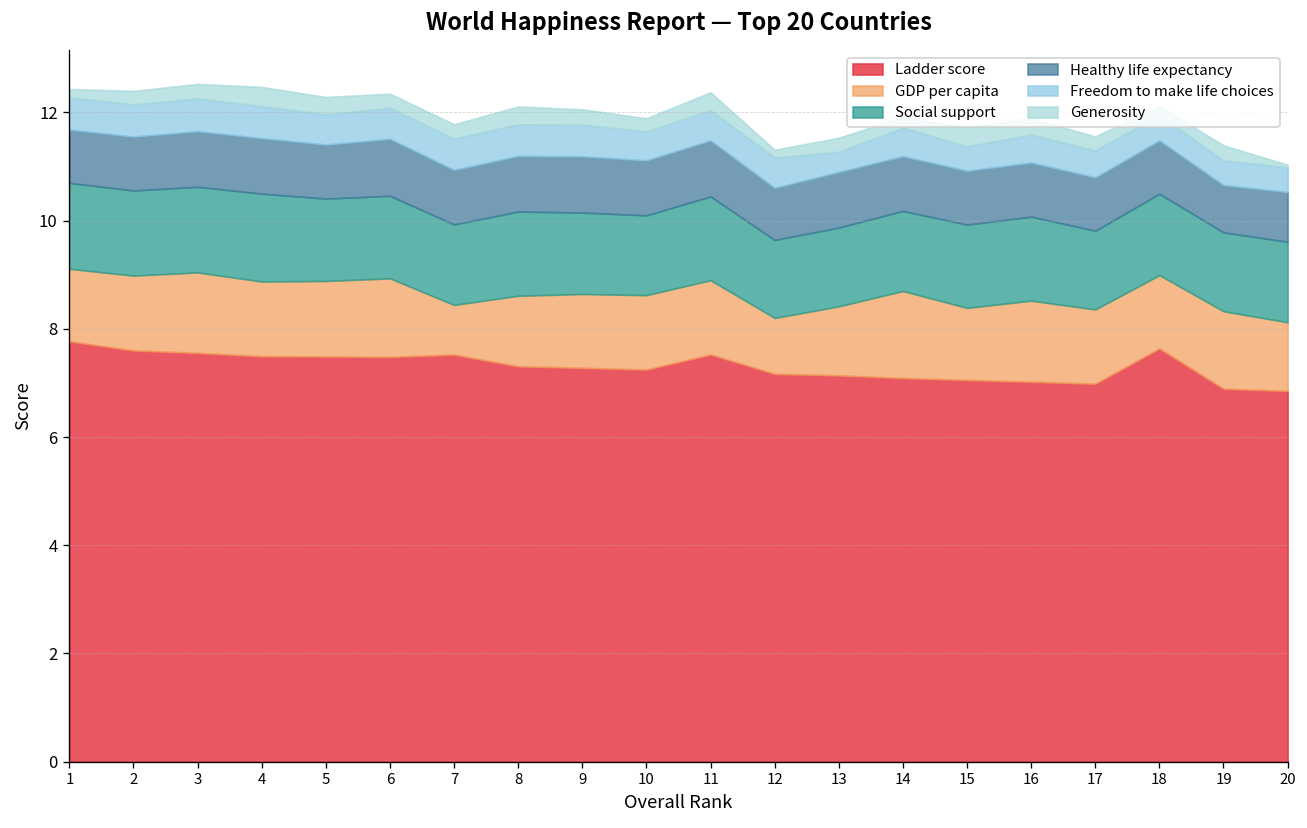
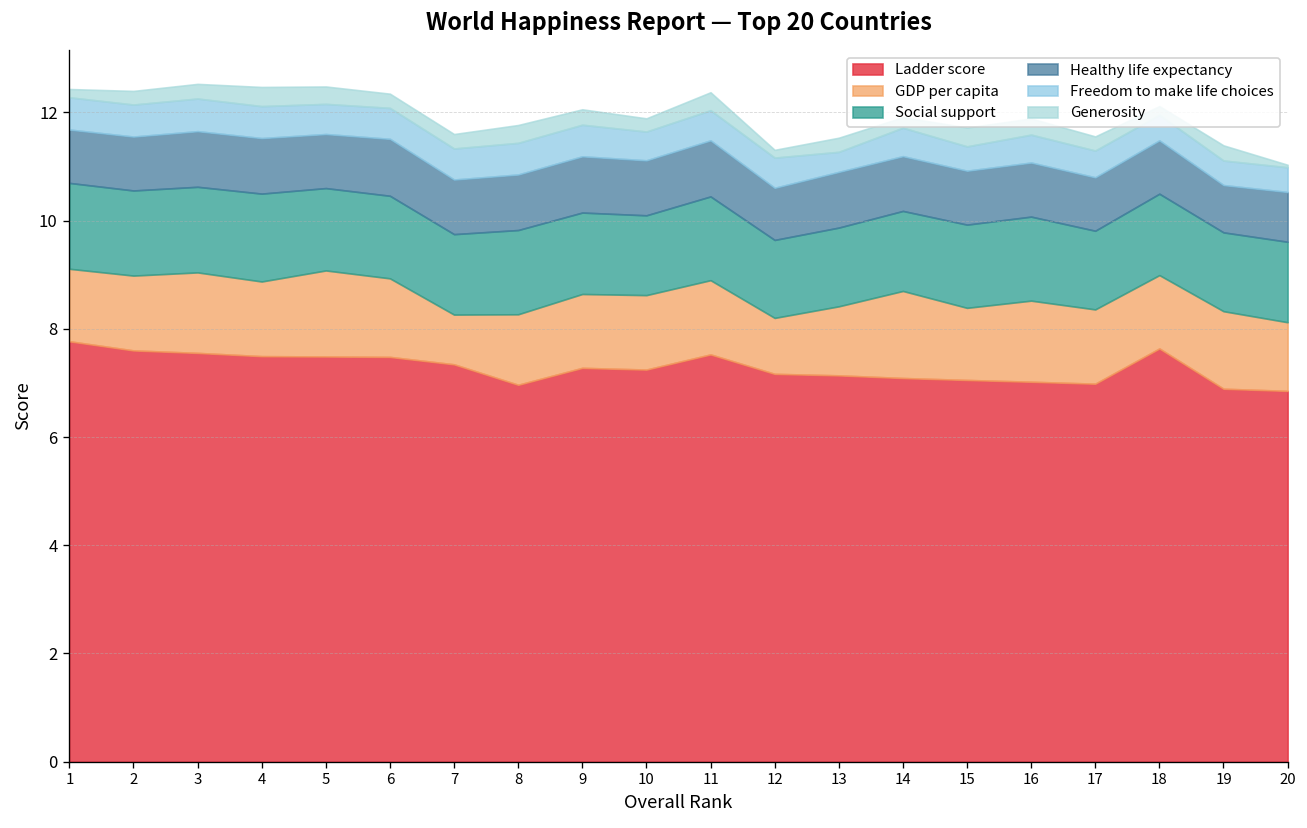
GDP per capita, 5: 1.4 -> 1.6
Ladder score, 7: 7.5 -> 7.3
Ladder score, 8: 7.3 -> 7.0
